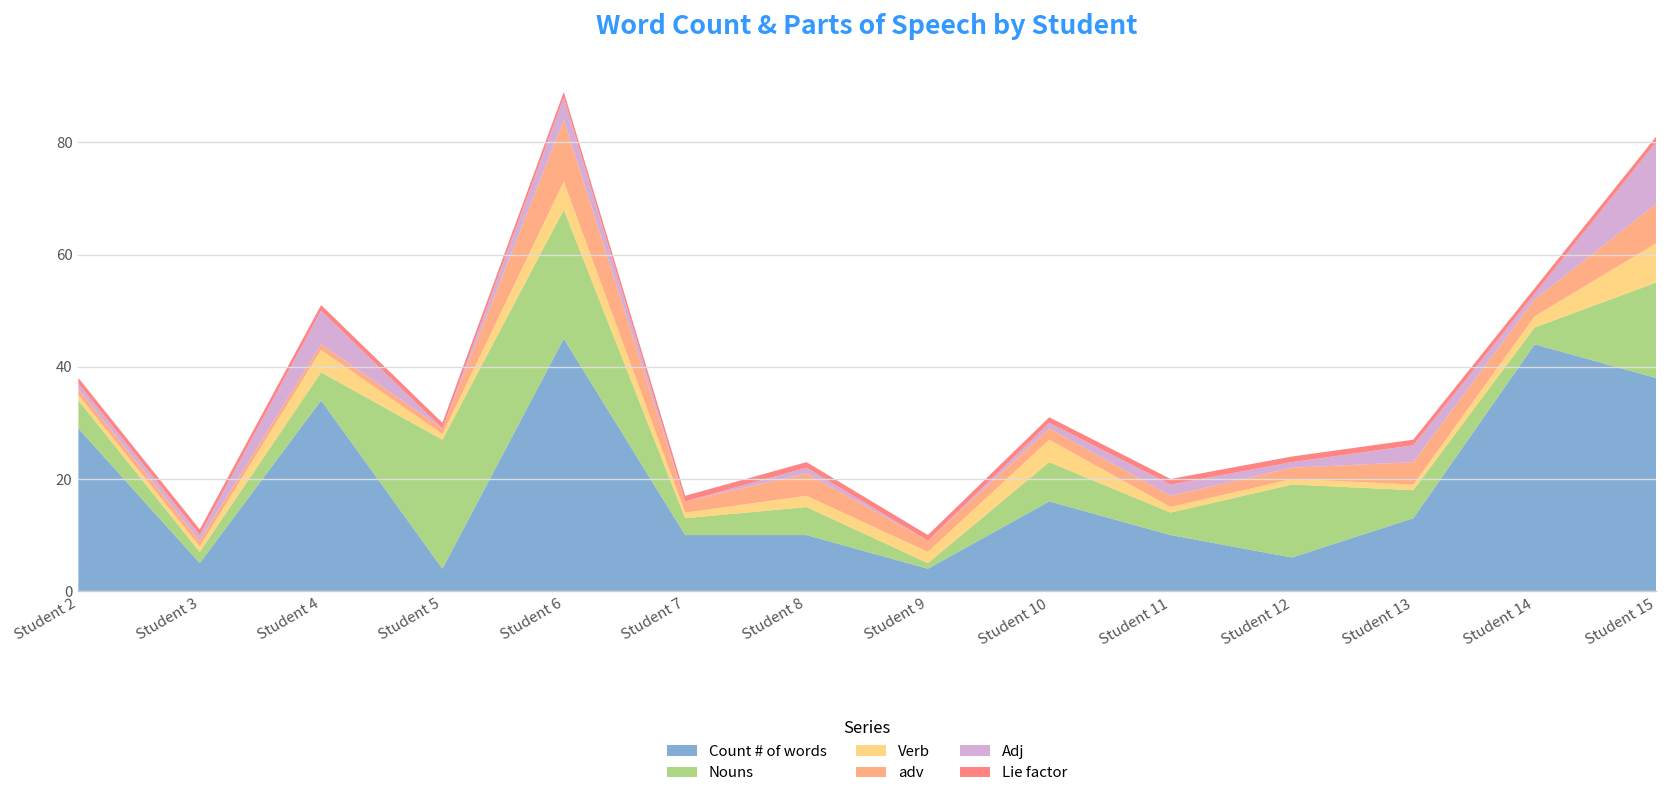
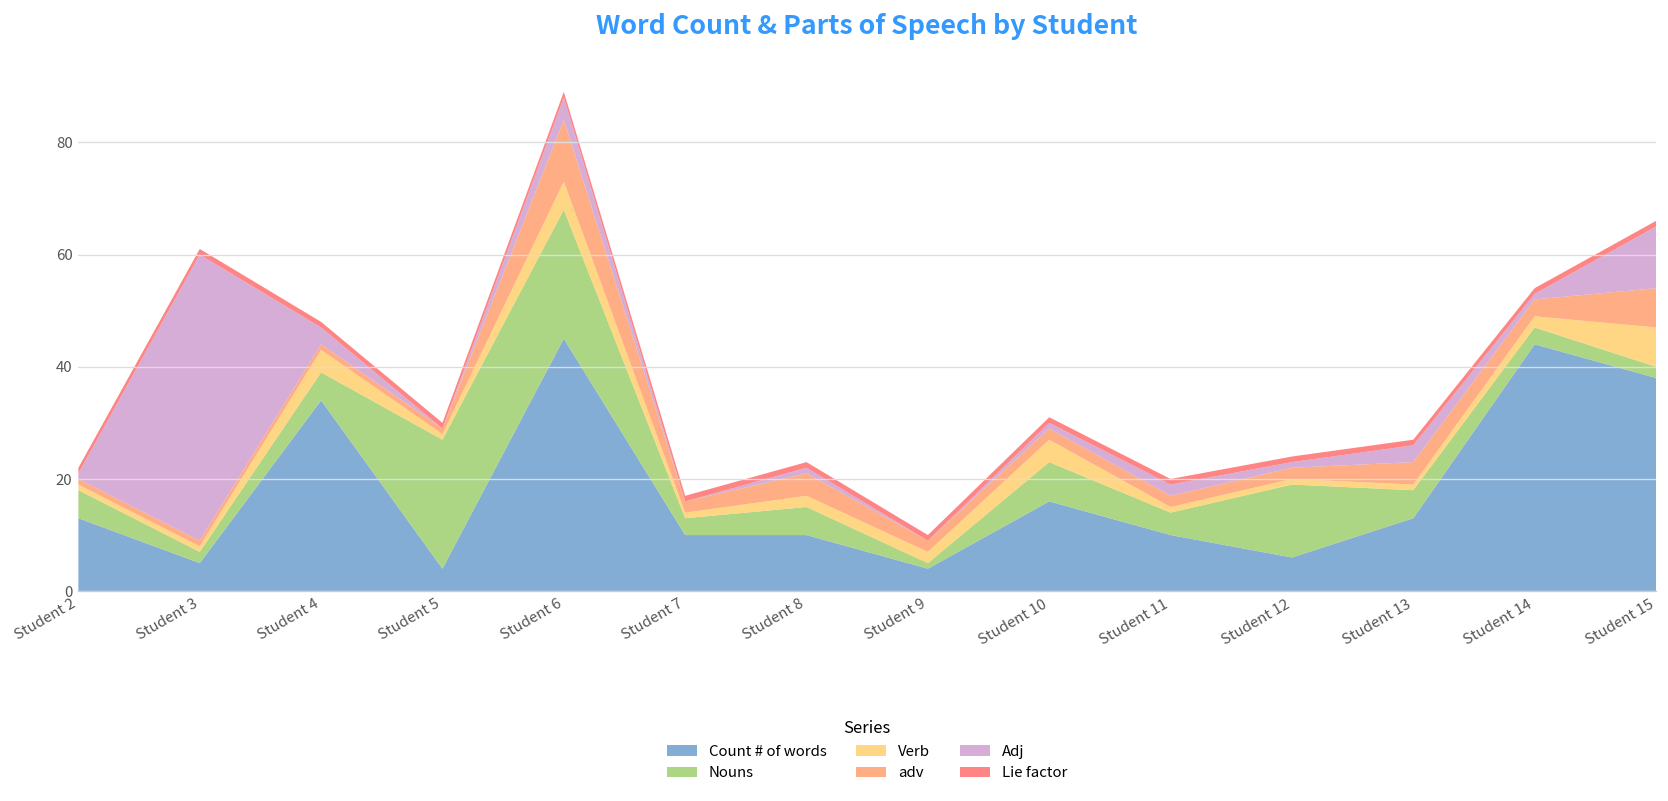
Count # of words, Student 2: 29 -> 13
Adj, Student 3: 1 -> 51
Adj, Student 4: 6 -> 3
Nouns, Student 15: 17 -> 2
